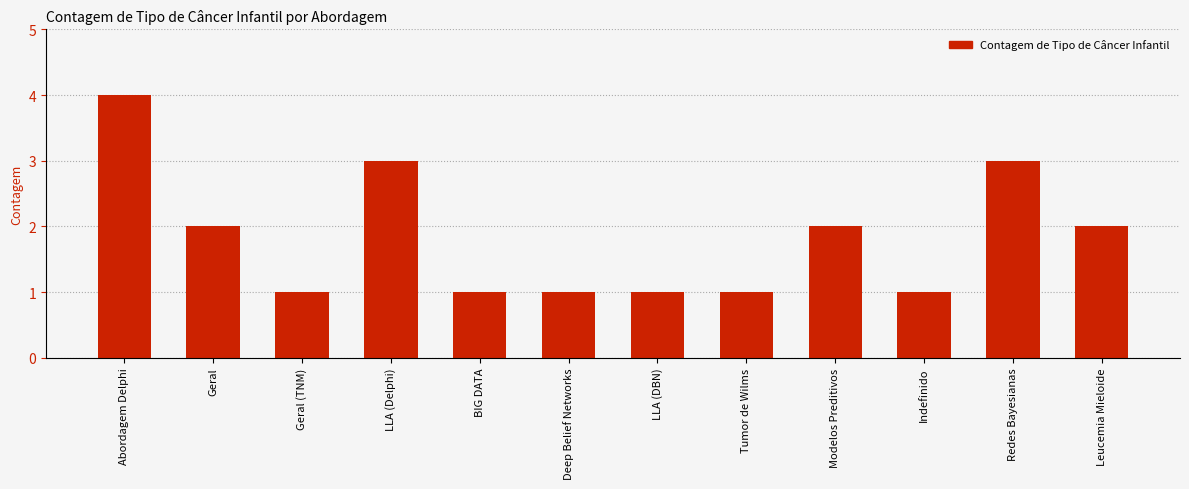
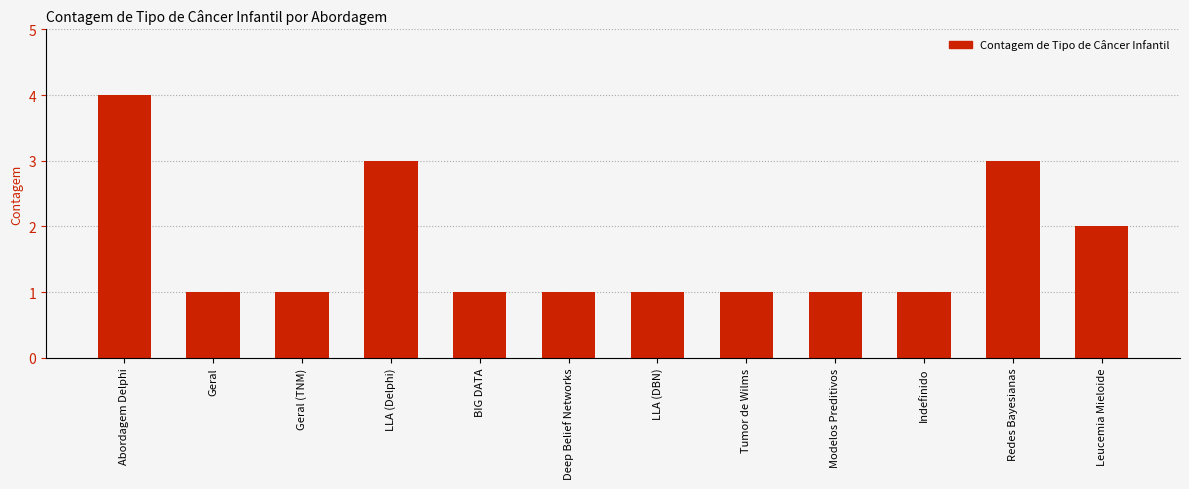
Geral: 2 -> 1
Modelos Preditivos: 2 -> 1
